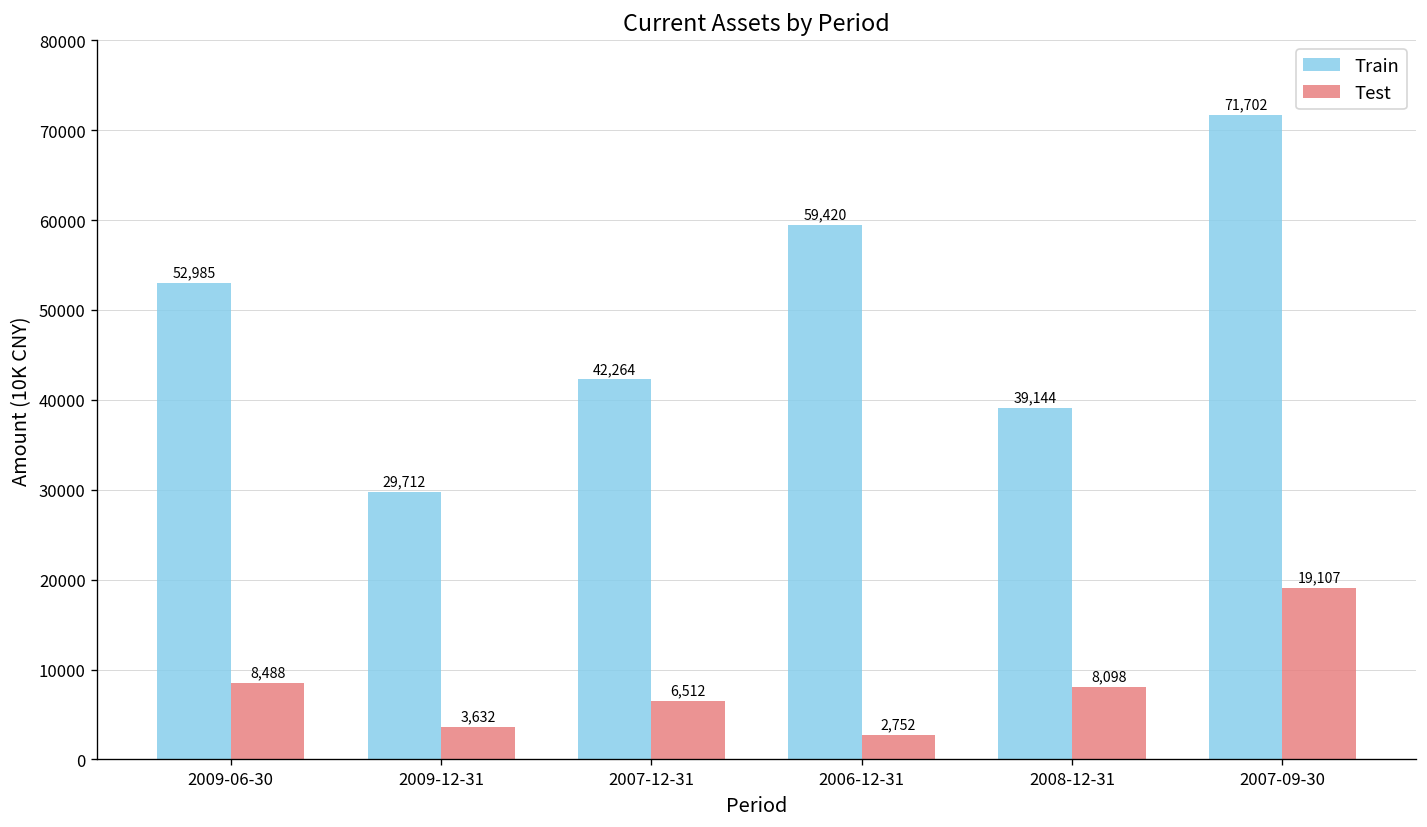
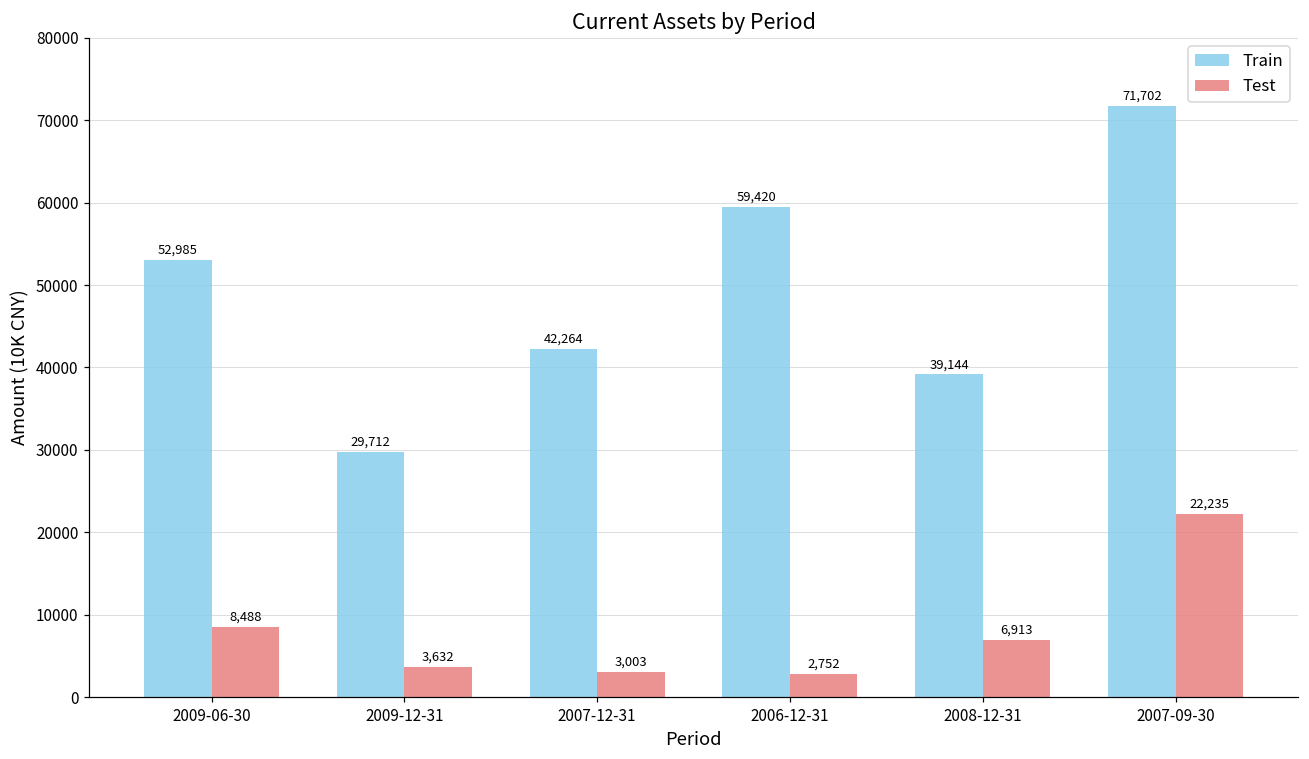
Test, 2007-12-31: 6,512 -> 3,003
Test, 2008-12-31: 8,098 -> 6,913
Test, 2007-09-30: 19,107 -> 22,235
